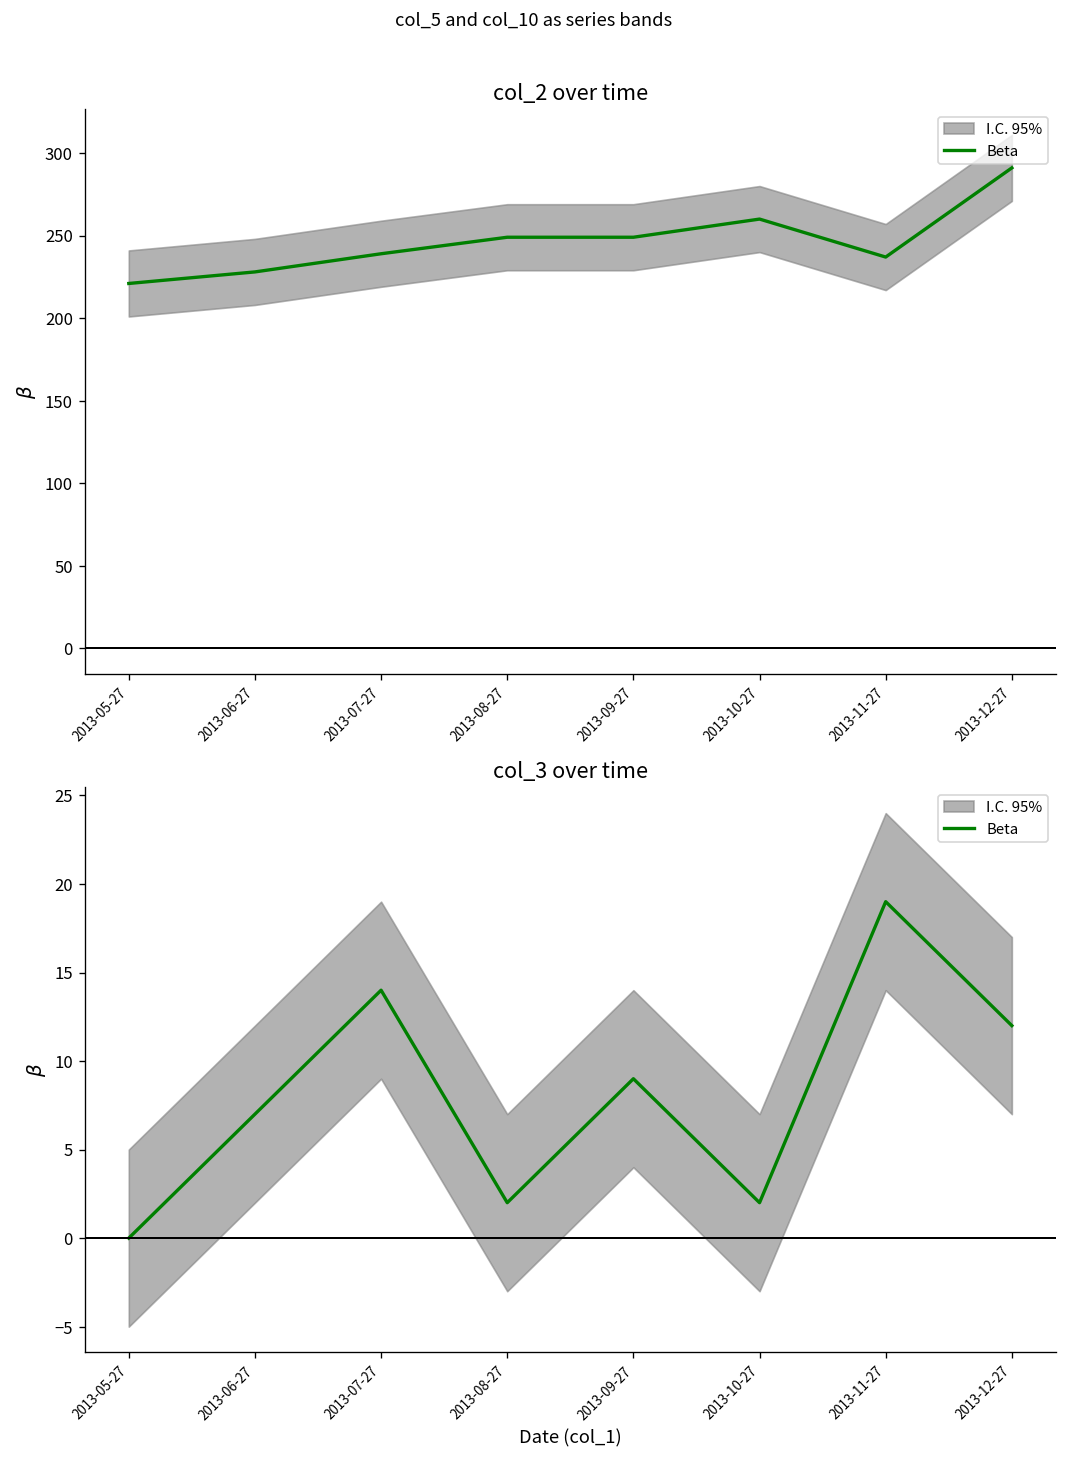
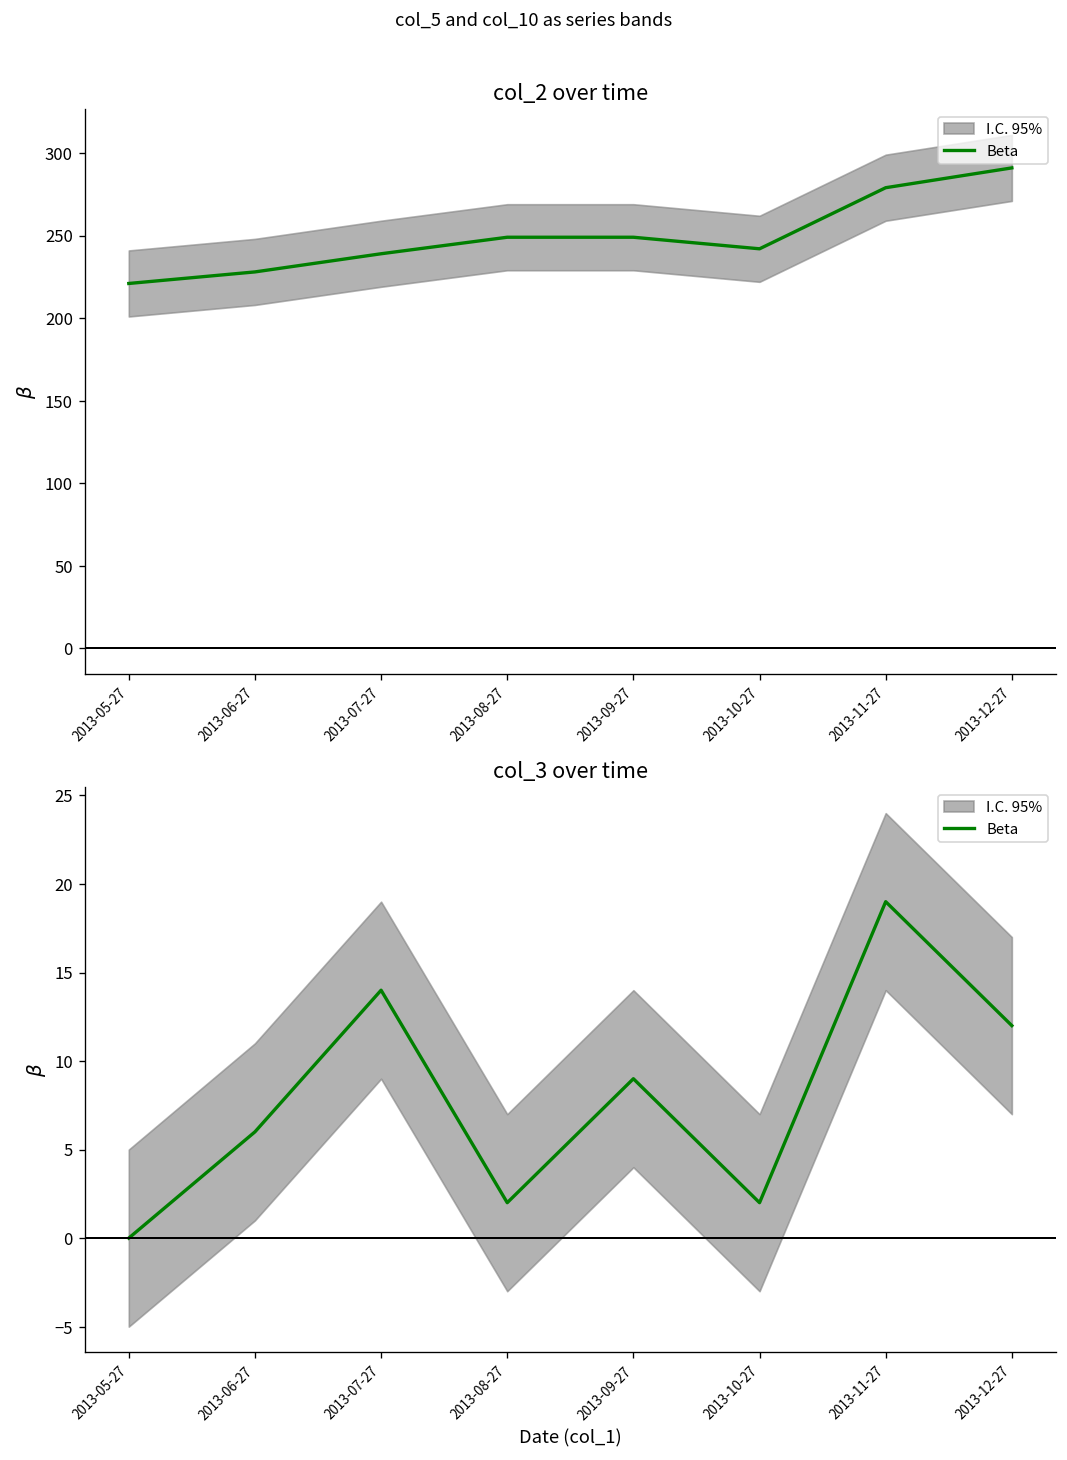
col_2 over time, Beta, 2013-10-27: 260 -> 242
col_2 over time, Beta, 2013-11-27: 237 -> 279
col_3 over time, Beta, 2013-06-27: 7 -> 6
